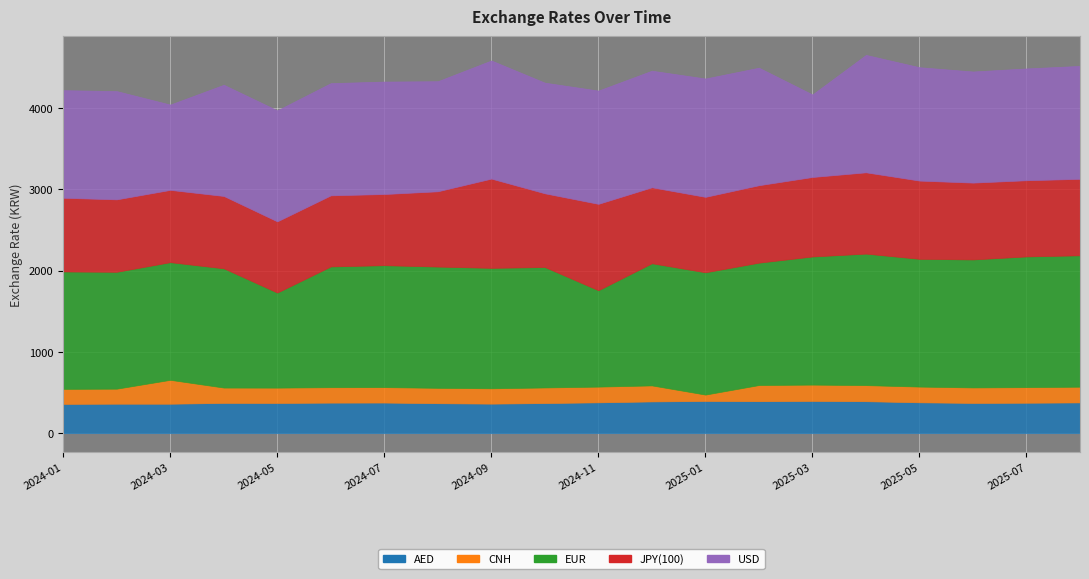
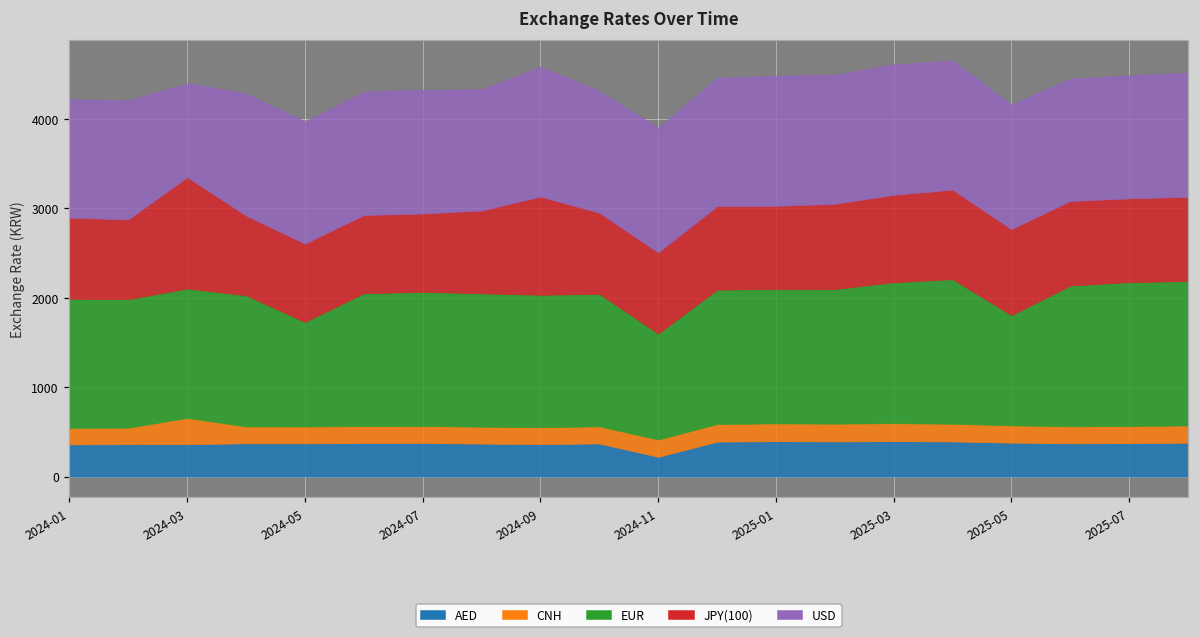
JPY(100), 2024-03: 900 -> 1200
AED, 2024-11: 400 -> 200
JPY(100), 2024-11: 1100 -> 900
CNH, 2025-01: 100 -> 200
USD, 2025-03: 1000 -> 1500
EUR, 2025-05: 1600 -> 1200
